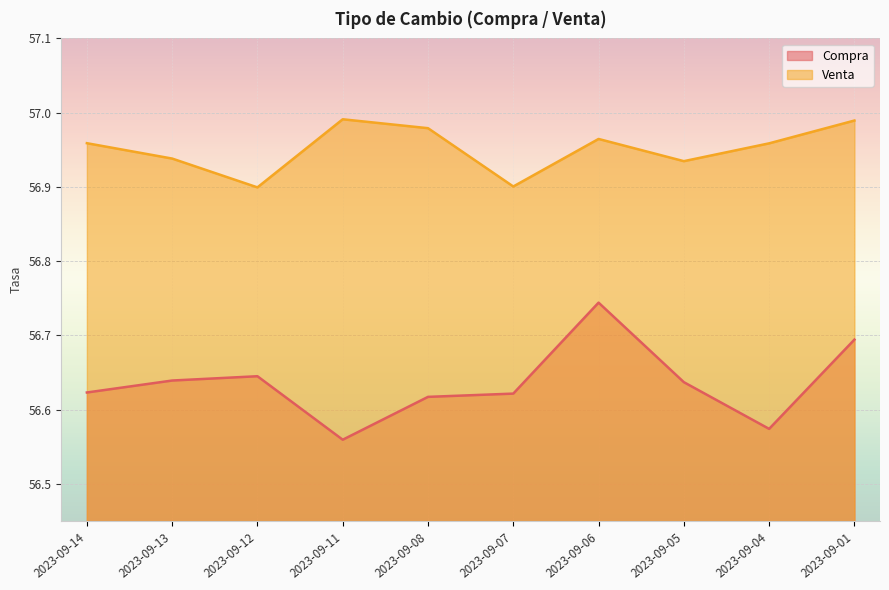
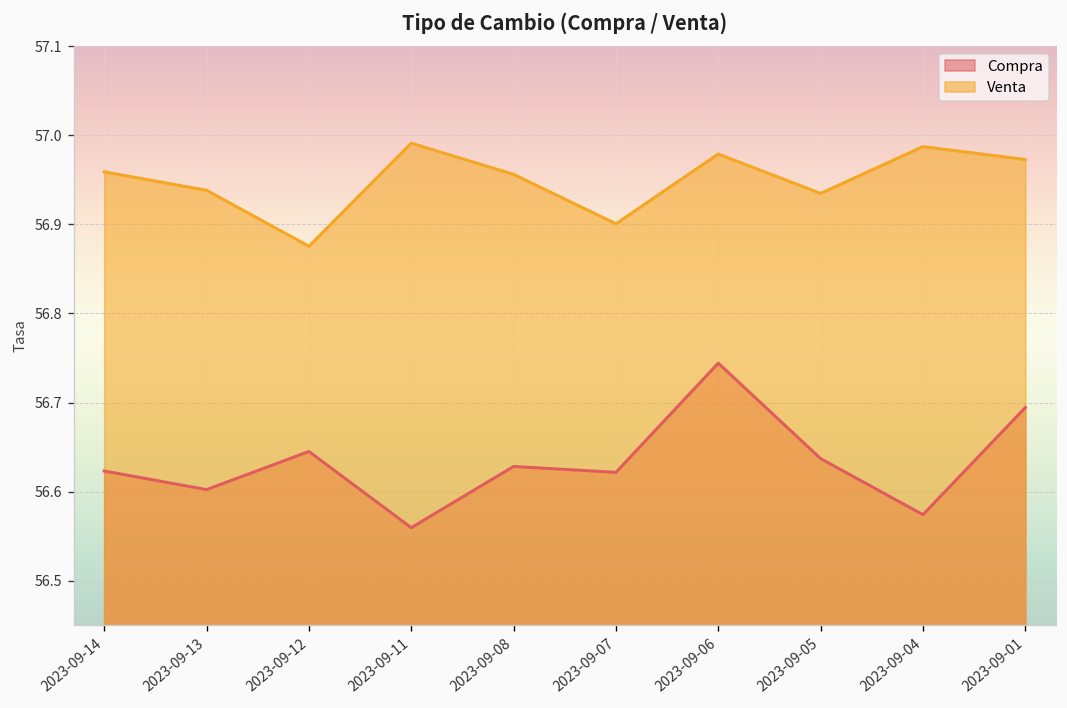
Compra, 2023-09-13: 56.64 -> 56.60
Venta, 2023-09-12: 56.90 -> 56.88
Compra, 2023-09-08: 56.62 -> 56.63
Venta, 2023-09-08: 56.98 -> 56.96
Venta, 2023-09-06: 56.96 -> 56.98
Venta, 2023-09-04: 56.96 -> 56.99
Venta, 2023-09-01: 56.99 -> 56.97
